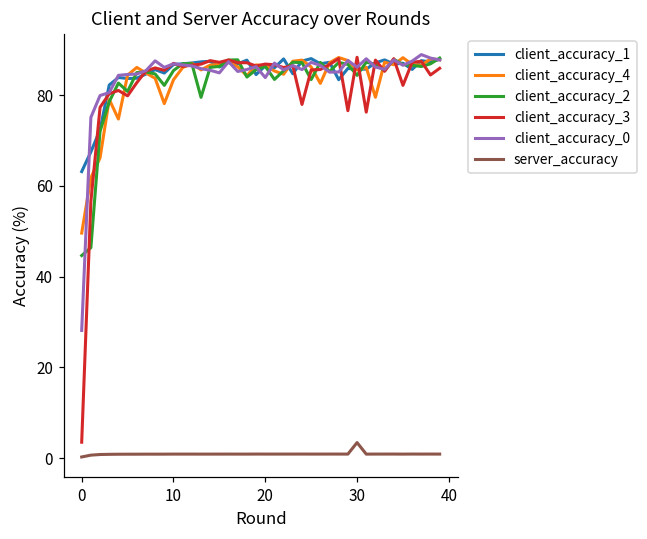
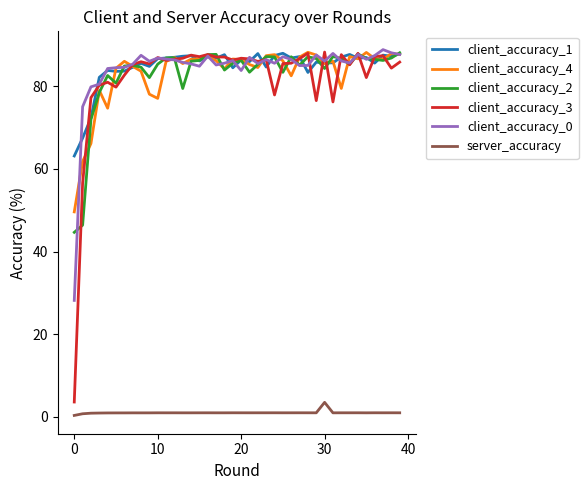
client_accuracy_4, 10: 83 -> 77
